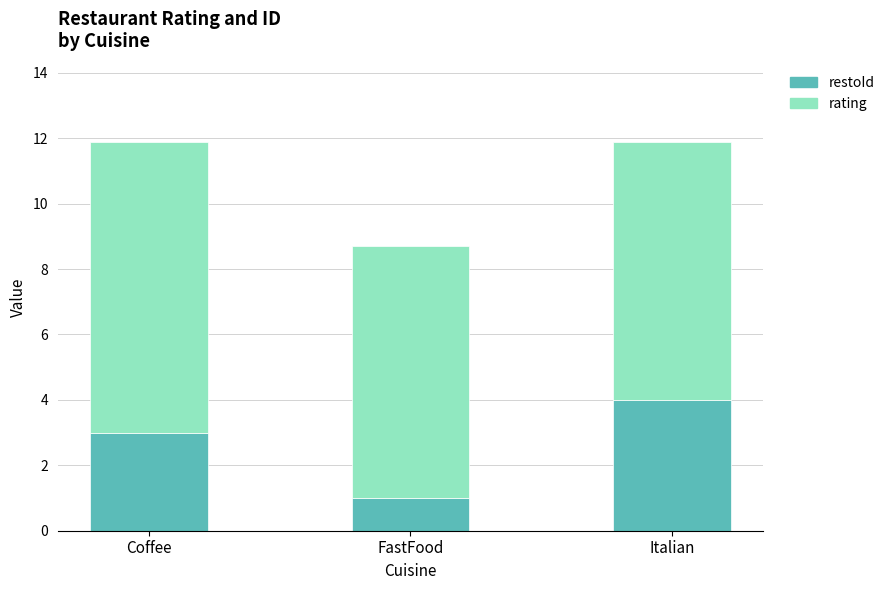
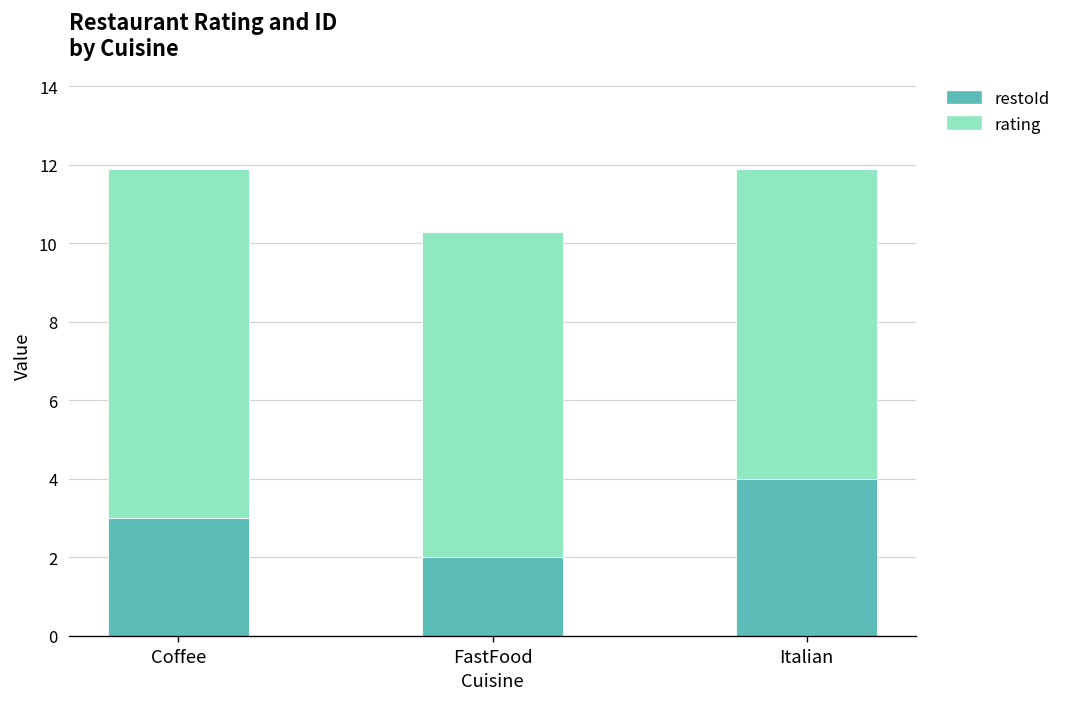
restoId, FastFood: 1 -> 2
rating, FastFood: 7.7 -> 8.3
